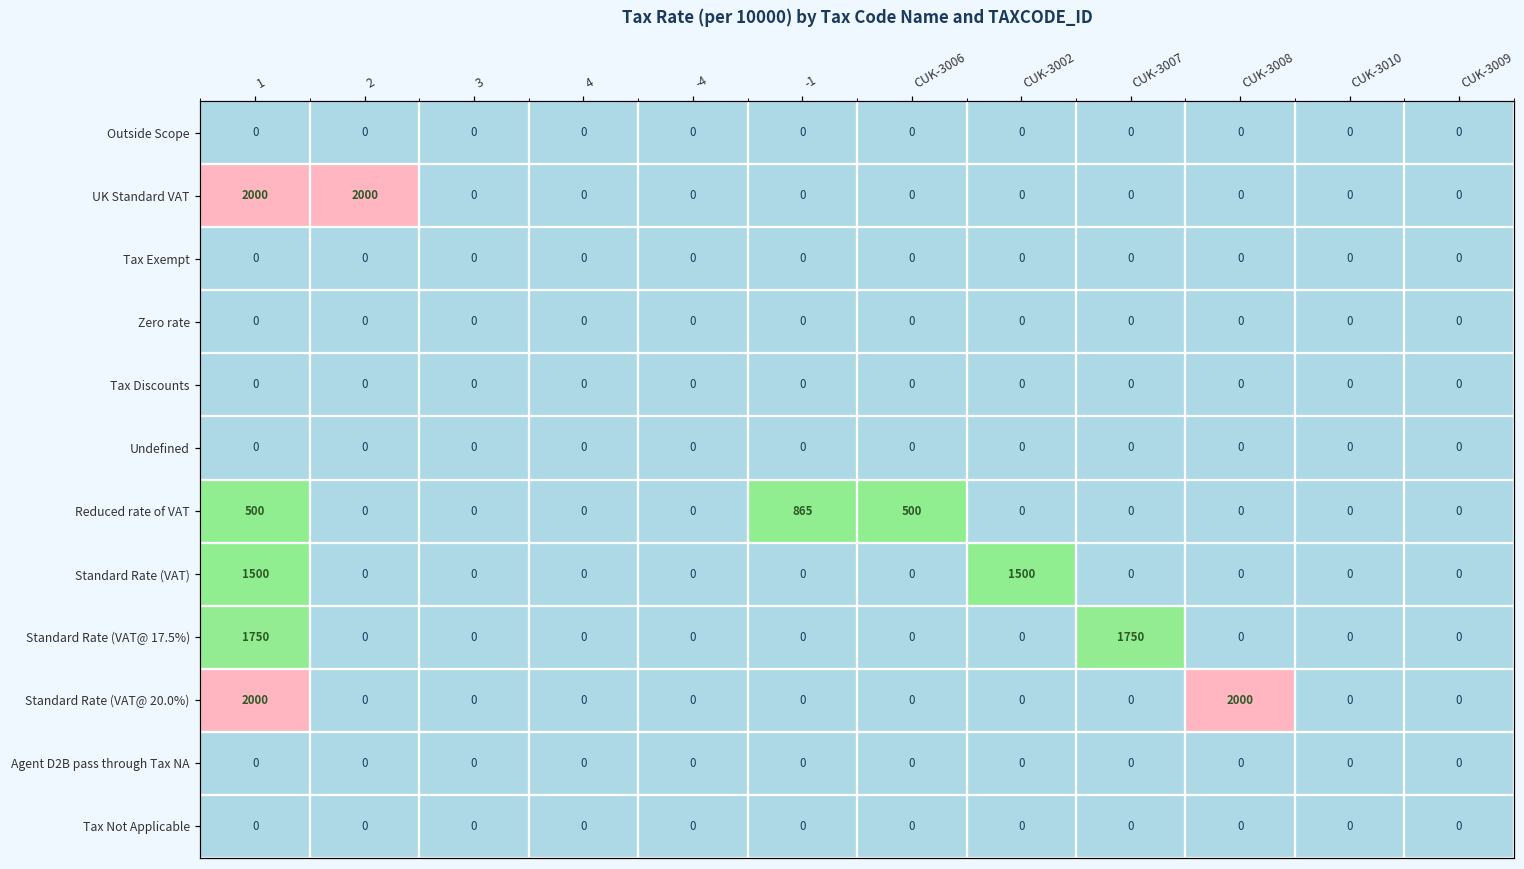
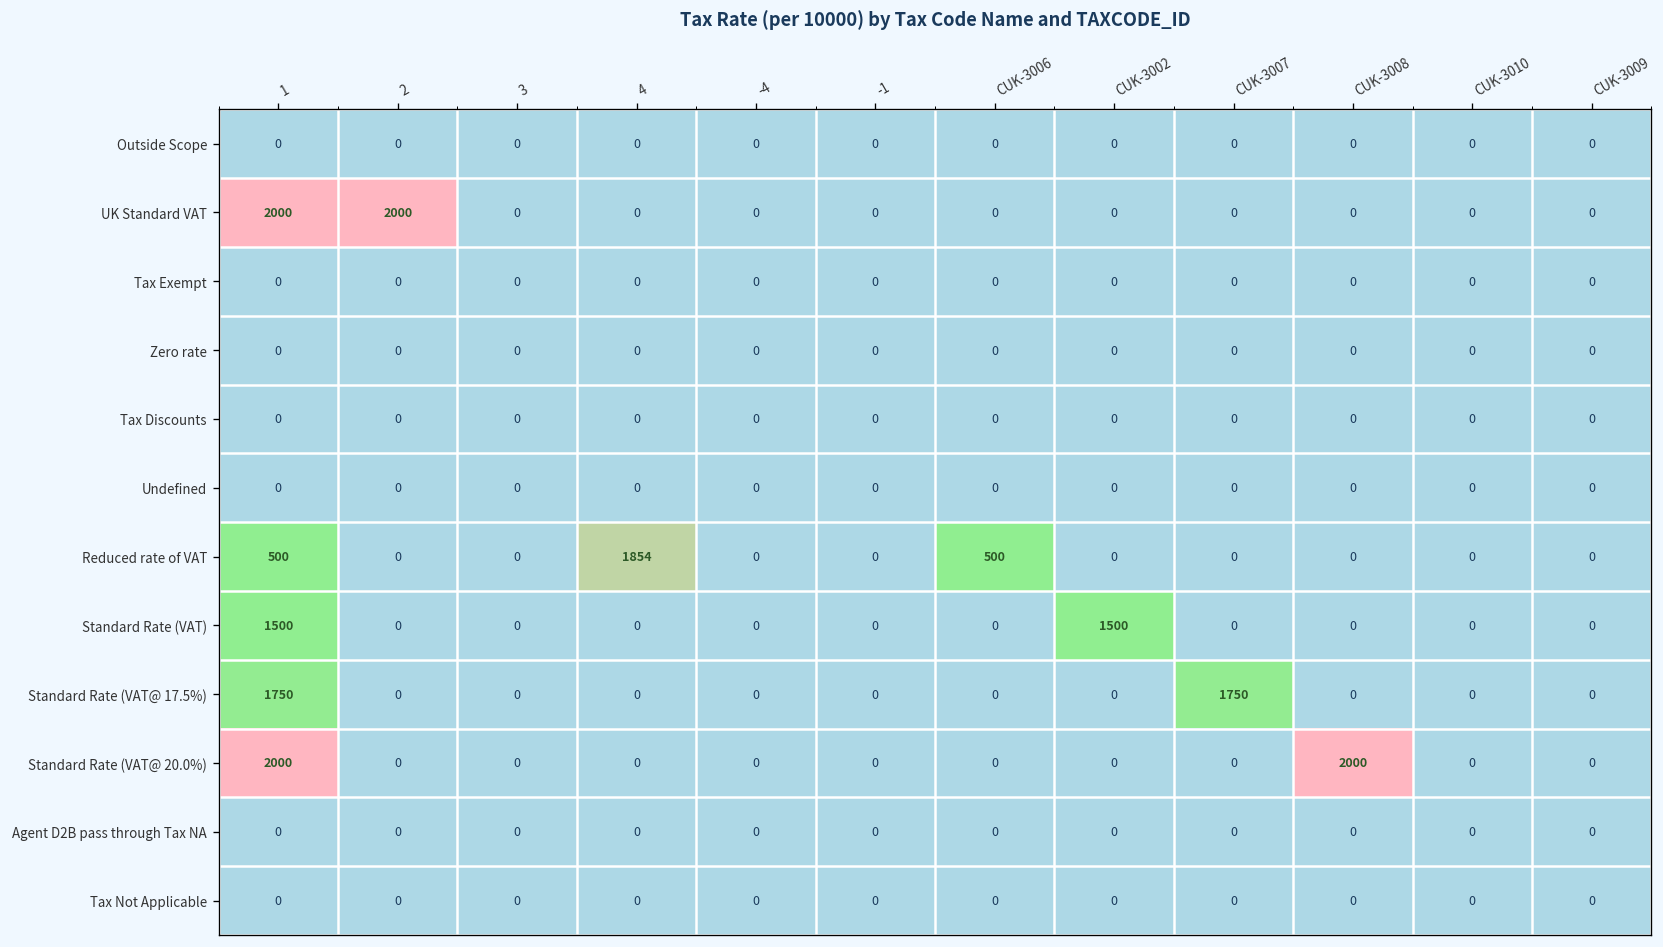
Reduced rate of VAT, 4: 0 -> 1854
Reduced rate of VAT, -1: 865 -> 0
